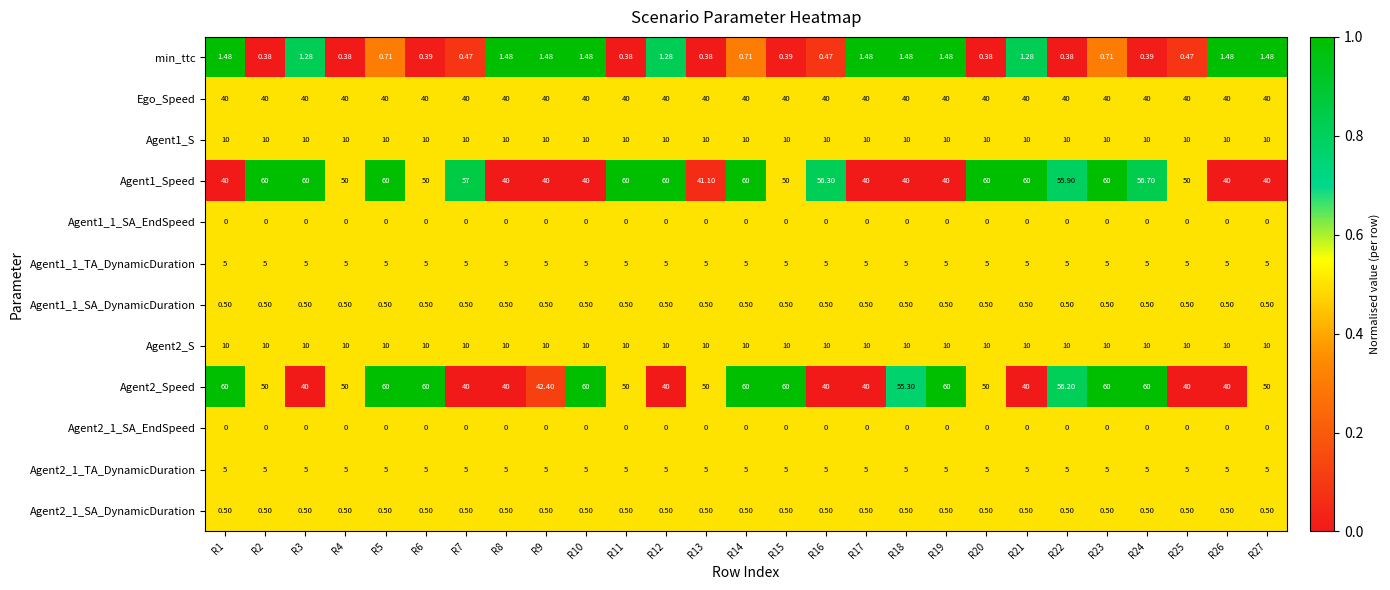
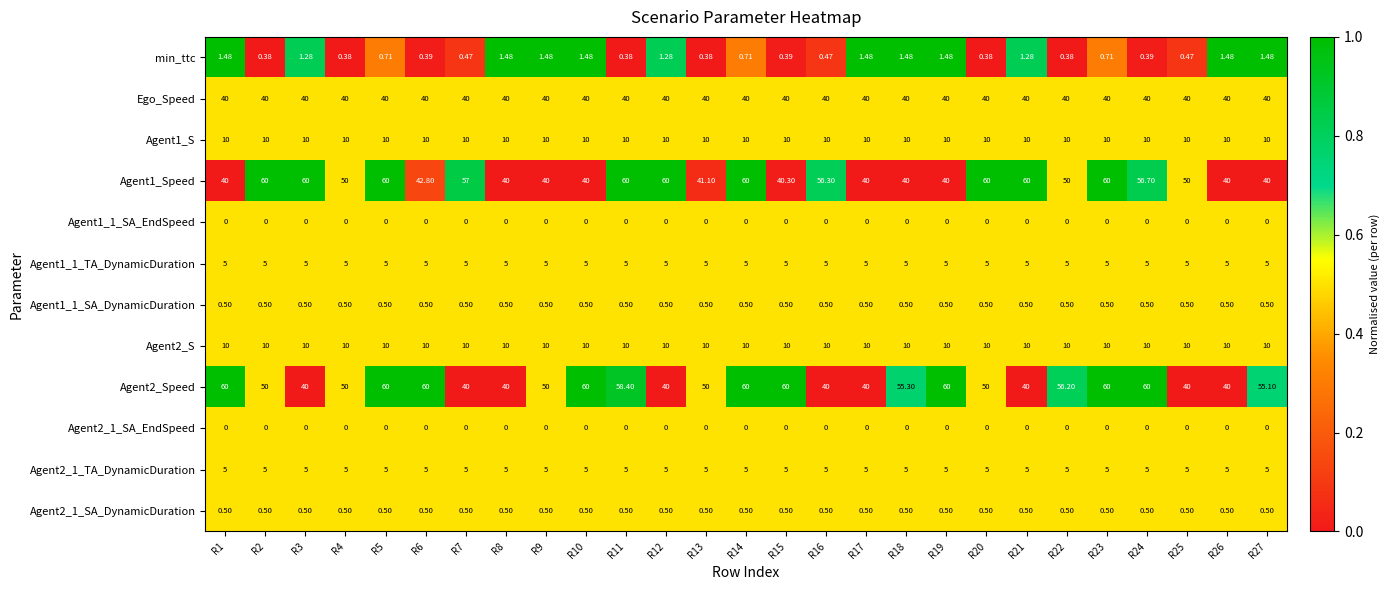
Agent1_Speed, R6: 50 -> 42.80
Agent1_Speed, R15: 50 -> 40.30
Agent1_Speed, R22: 55.90 -> 50
Agent2_Speed, R9: 42.40 -> 50
Agent2_Speed, R11: 50 -> 58.40
Agent2_Speed, R27: 50 -> 55.10
